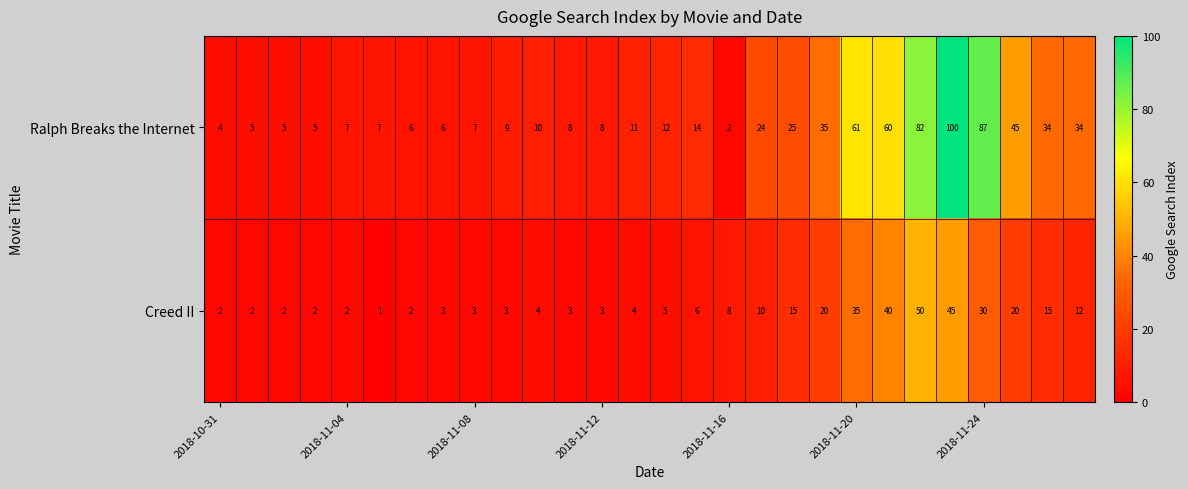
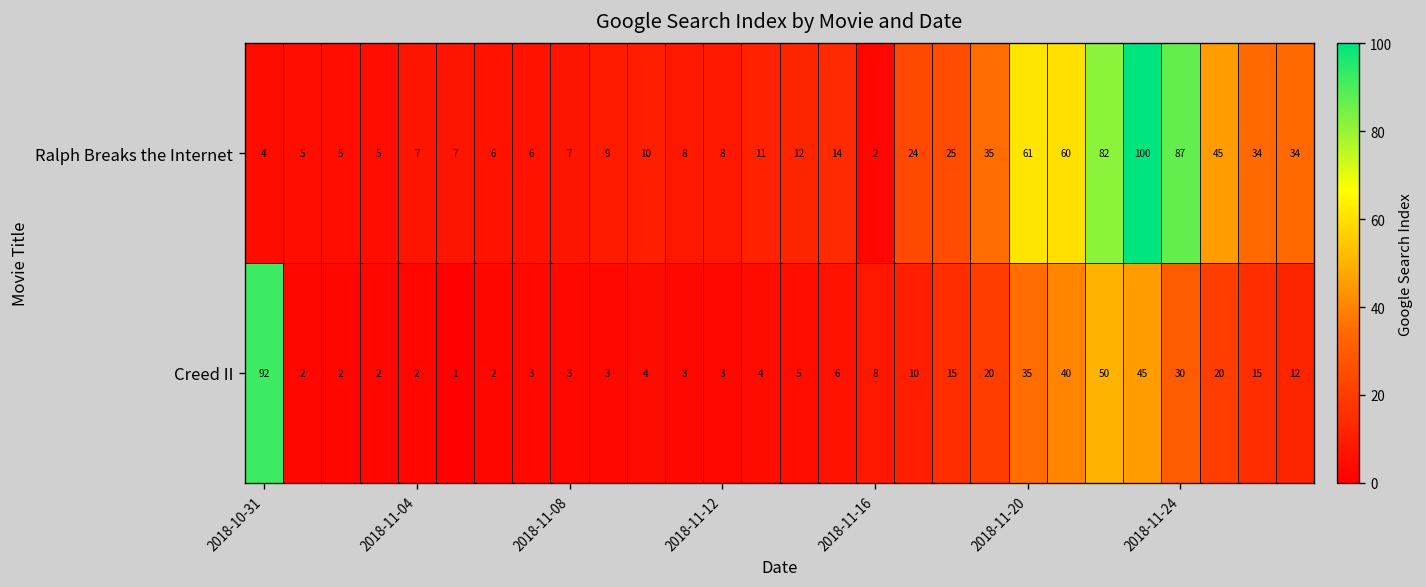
Creed II, 2018-10-31: 2 -> 92
